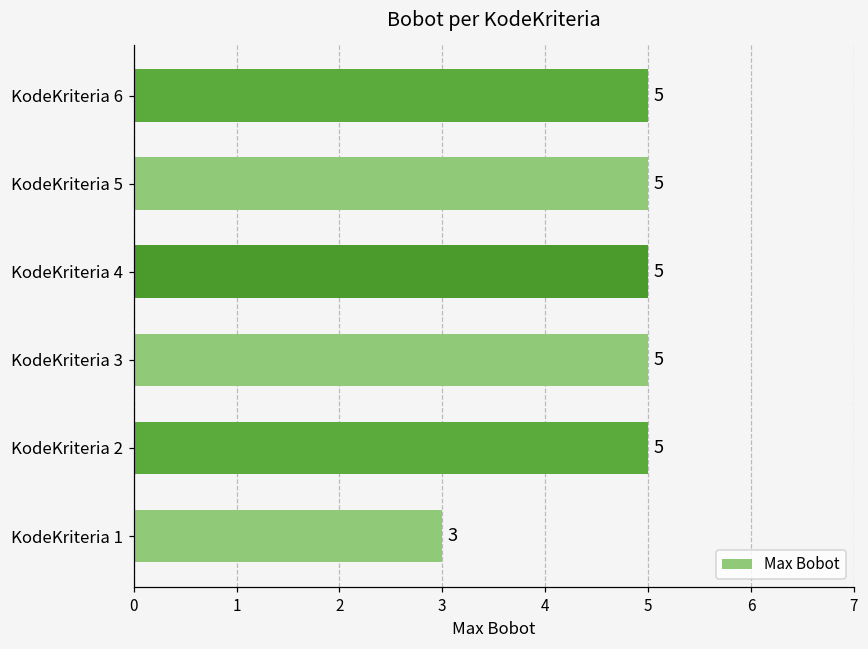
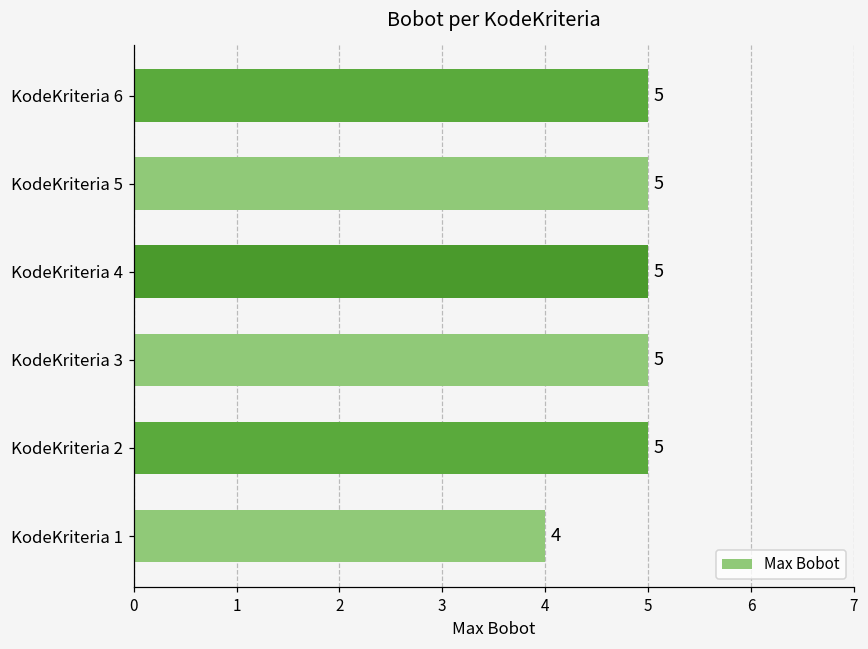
KodeKriteria 1: 3 -> 4
